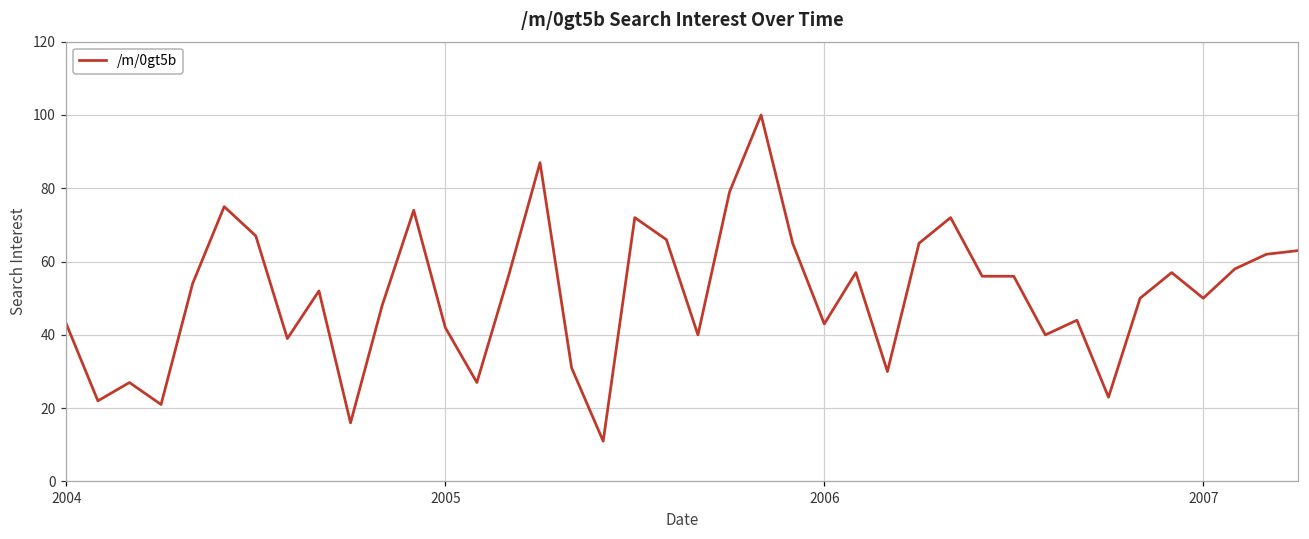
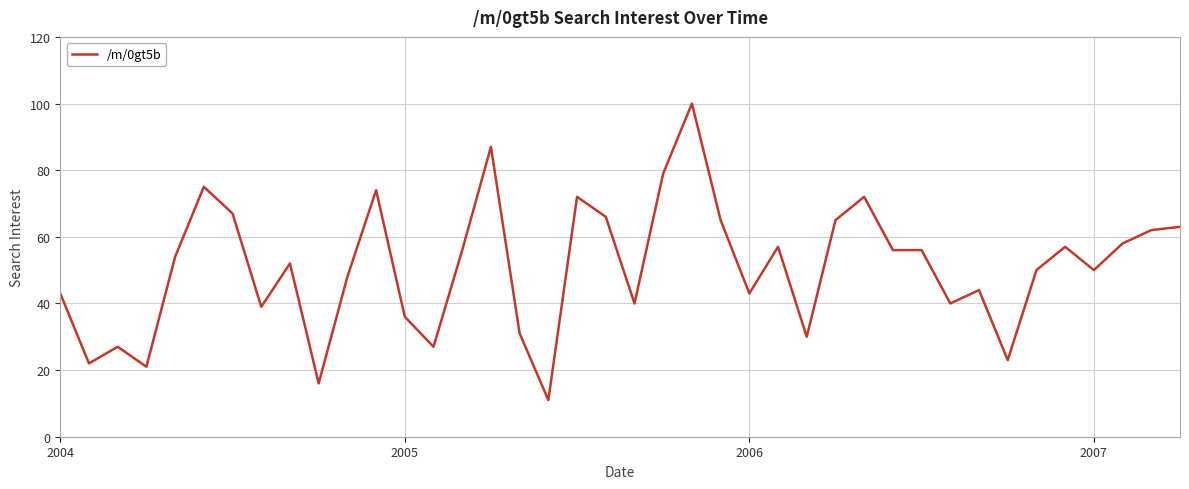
2005: 42 -> 36
